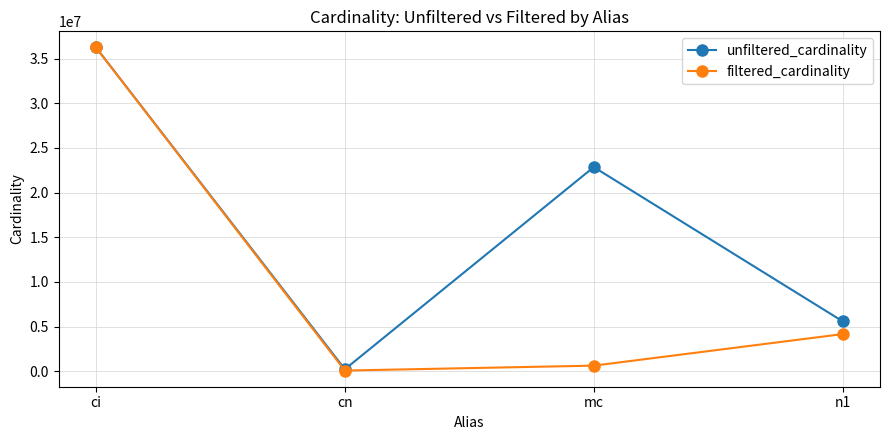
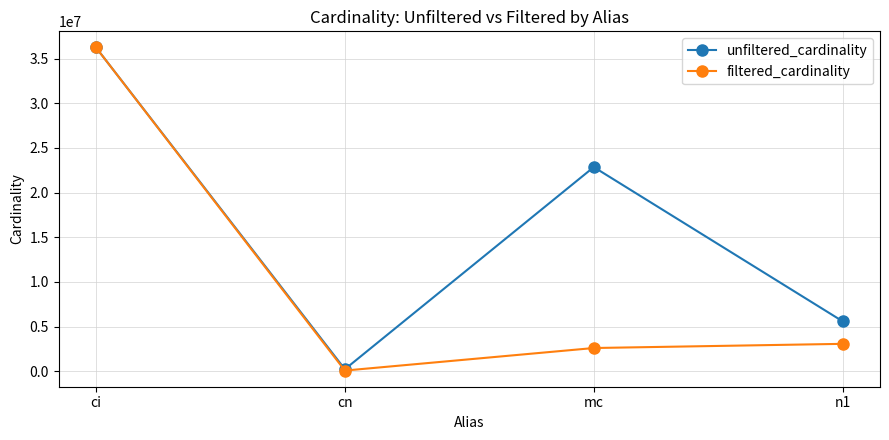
filtered_cardinality, mc: 1000000 -> 3000000
filtered_cardinality, n1: 4000000 -> 3000000
